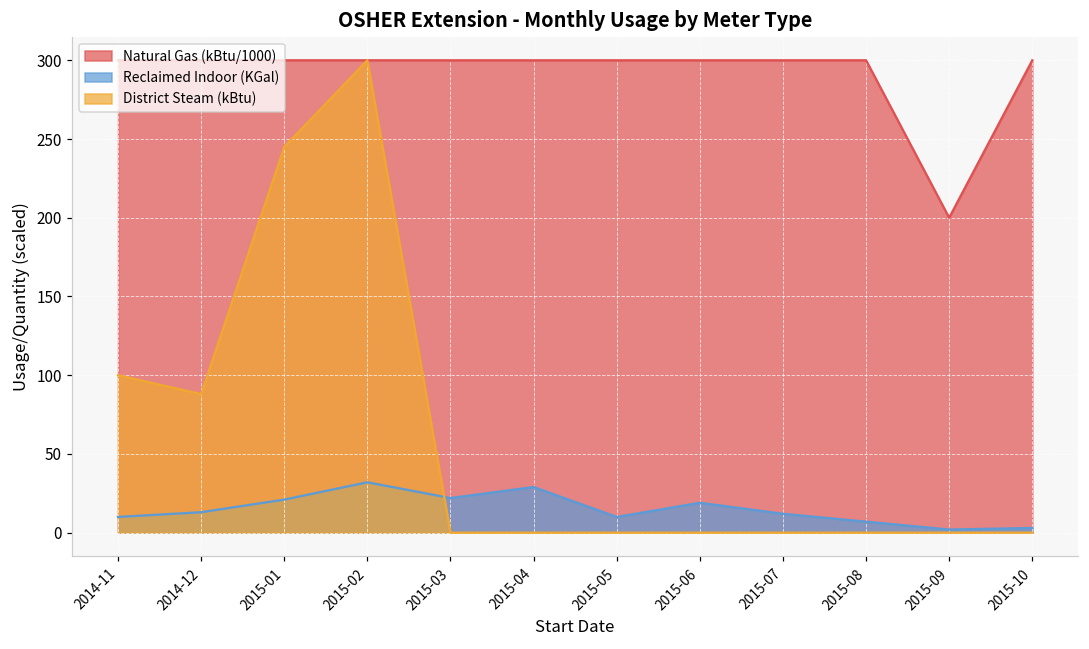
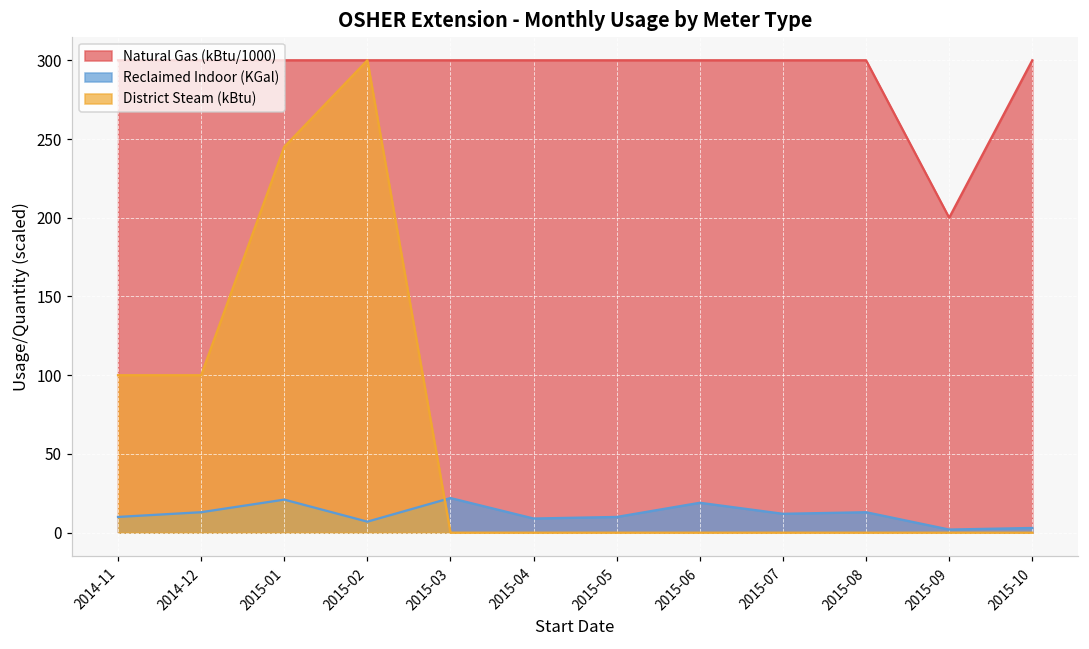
District Steam (kBtu), 2014-12: 88 -> 100
Reclaimed Indoor (KGal), 2015-02: 32 -> 7
Reclaimed Indoor (KGal), 2015-04: 29 -> 9
Reclaimed Indoor (KGal), 2015-08: 7 -> 13
